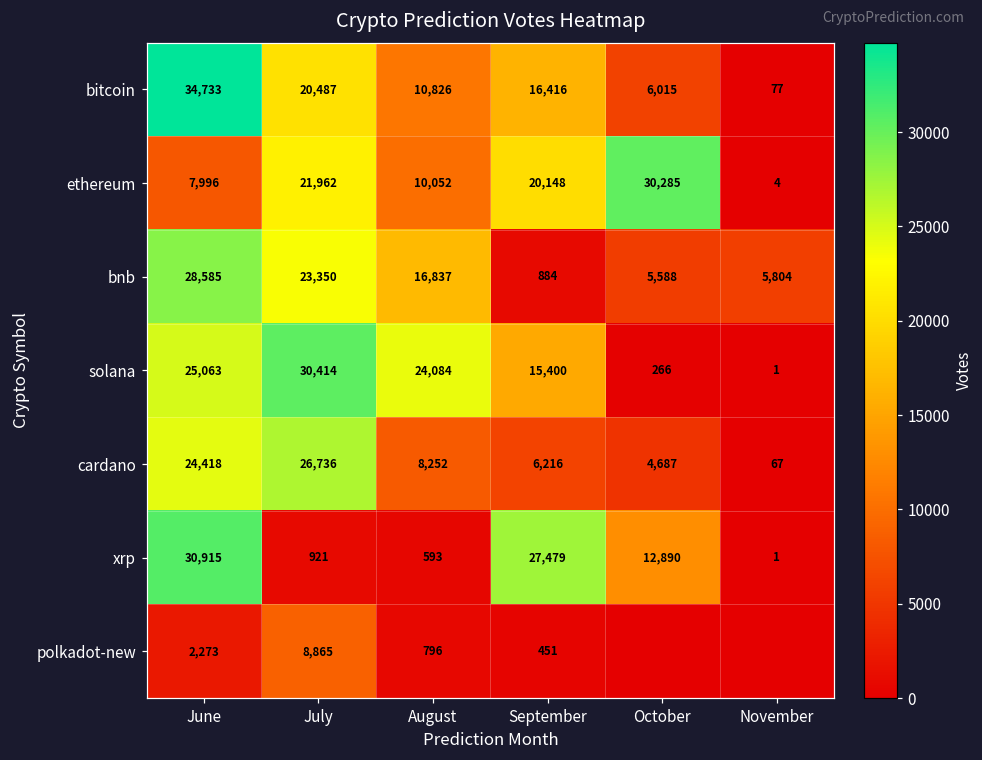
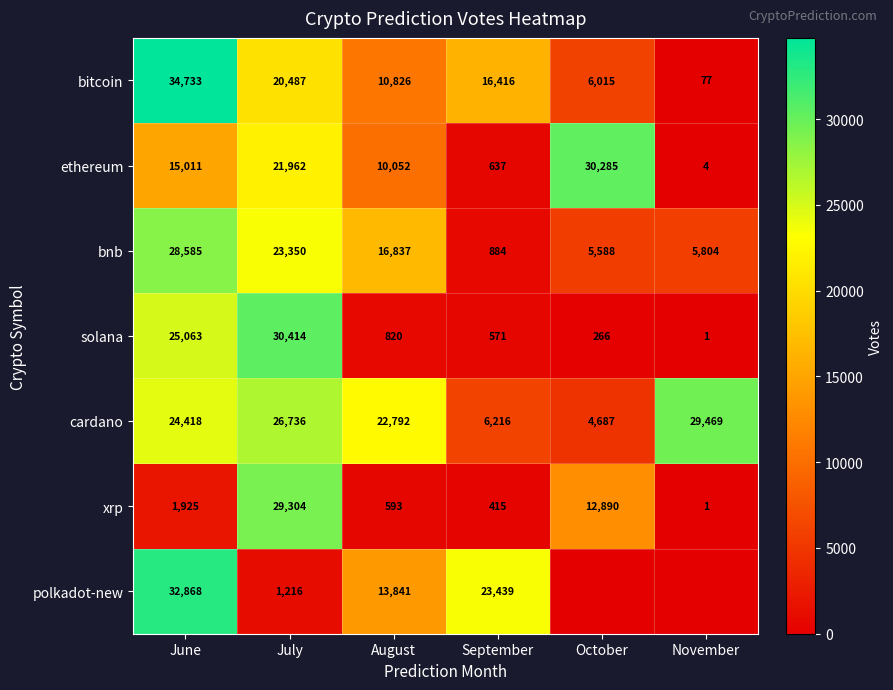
ethereum, June: 7,996 -> 15,011
ethereum, September: 20,148 -> 637
solana, August: 24,084 -> 820
solana, September: 15,400 -> 571
cardano, August: 8,252 -> 22,792
cardano, November: 67 -> 29,469
xrp, June: 30,915 -> 1,925
xrp, July: 921 -> 29,304
xrp, September: 27,479 -> 415
polkadot-new, June: 2,273 -> 32,868
polkadot-new, July: 8,865 -> 1,216
polkadot-new, August: 796 -> 13,841
polkadot-new, September: 451 -> 23,439
